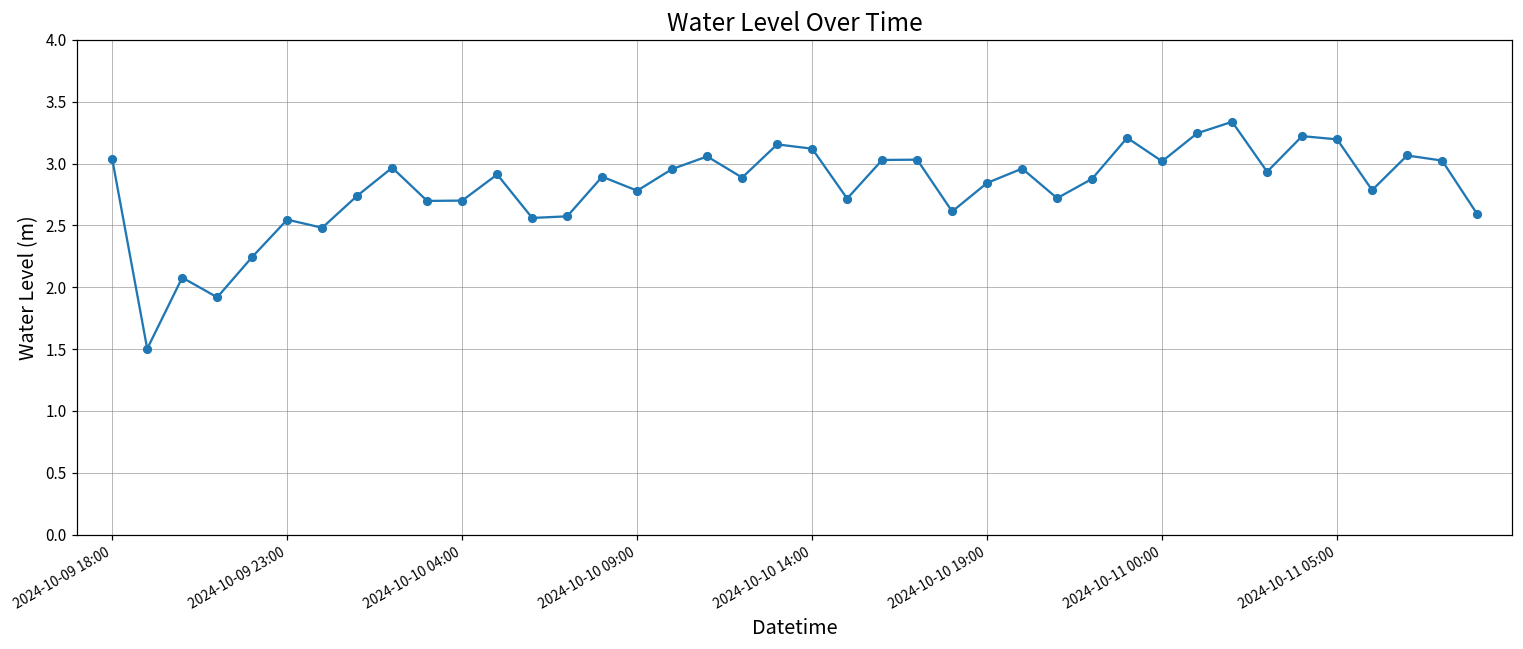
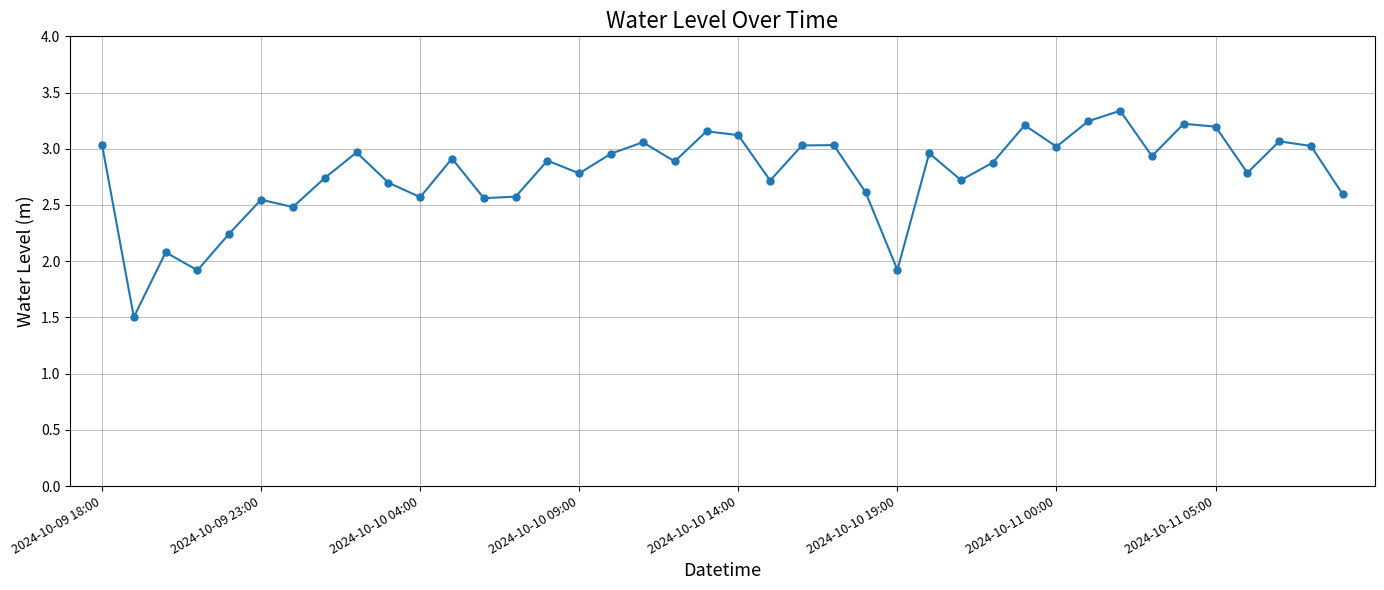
2024-10-10 04:00: 2.70 -> 2.57
2024-10-10 19:00: 2.84 -> 1.92
